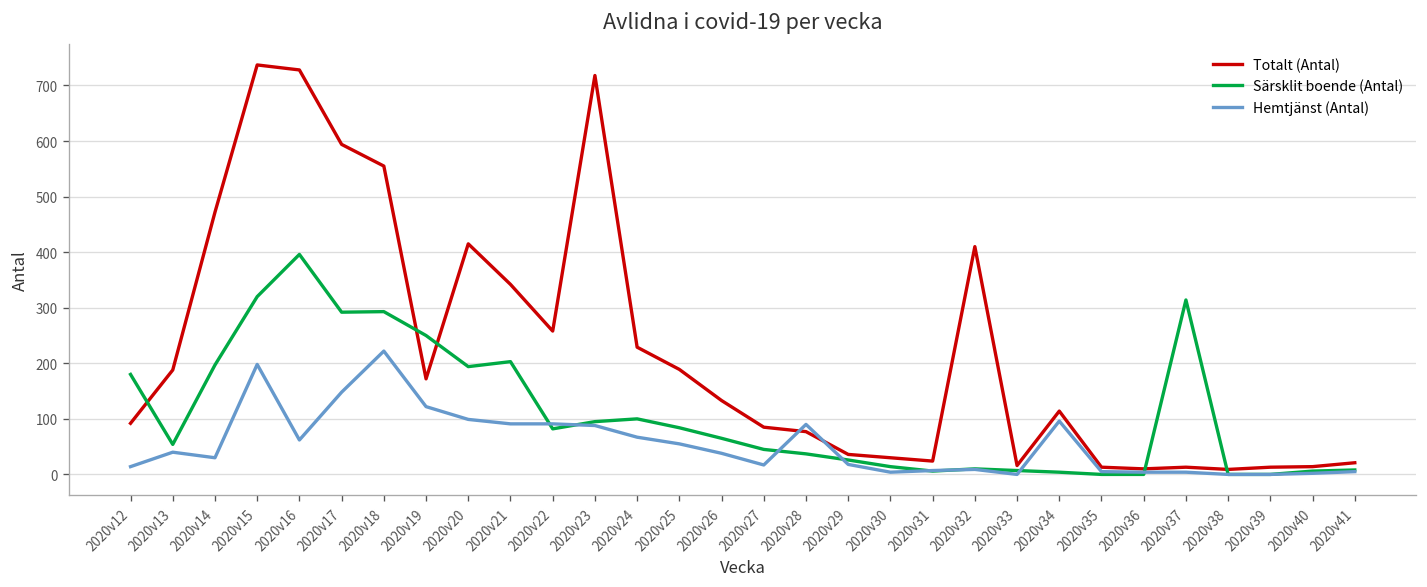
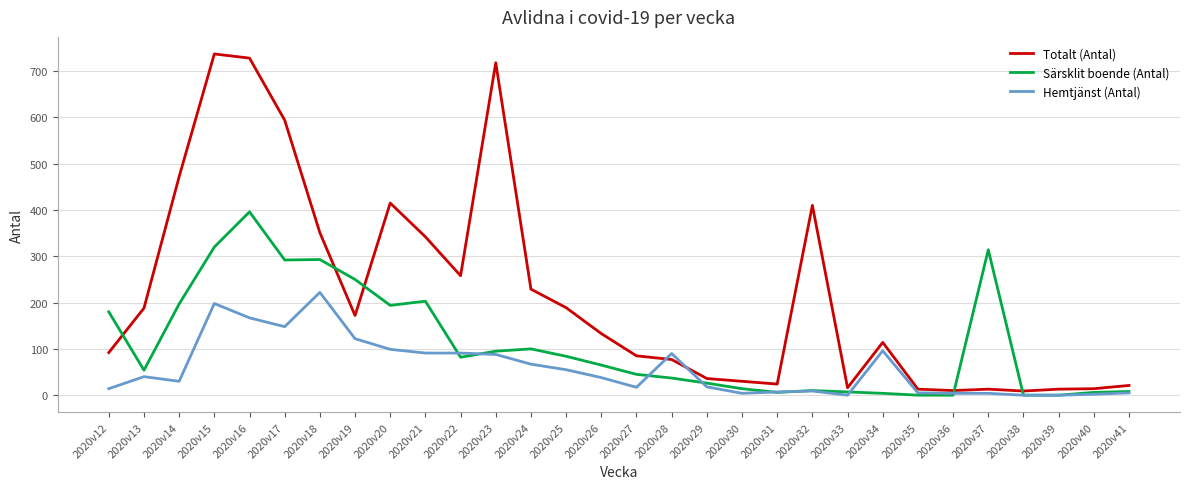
Hemtjänst (Antal), 2020v16: 60 -> 170
Totalt (Antal), 2020v18: 560 -> 350
